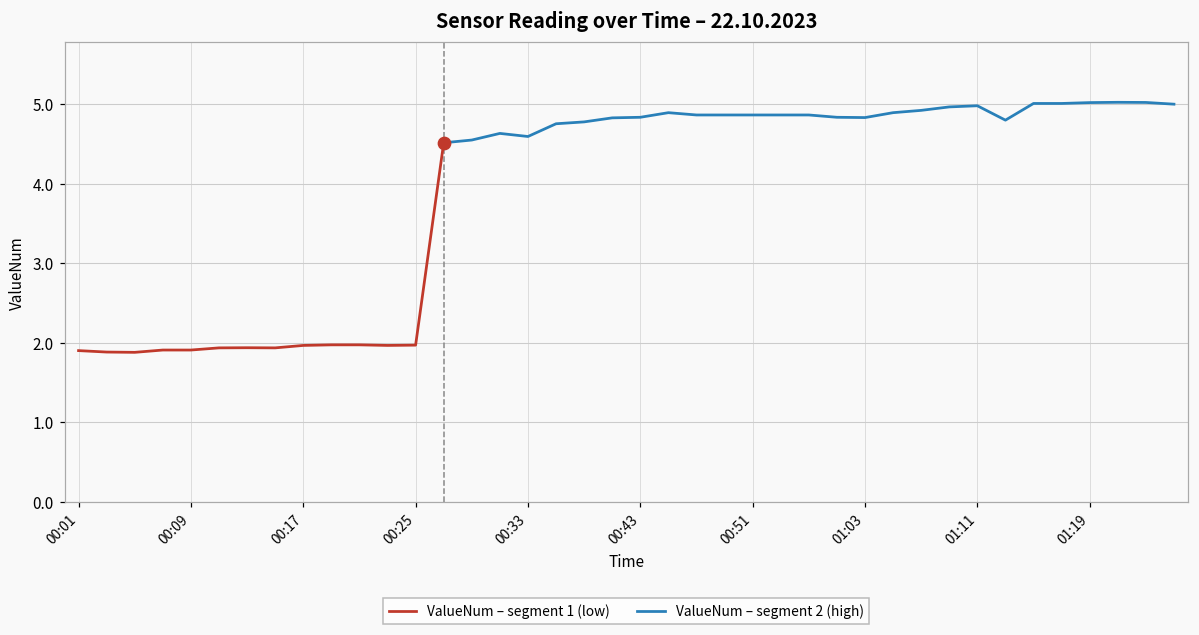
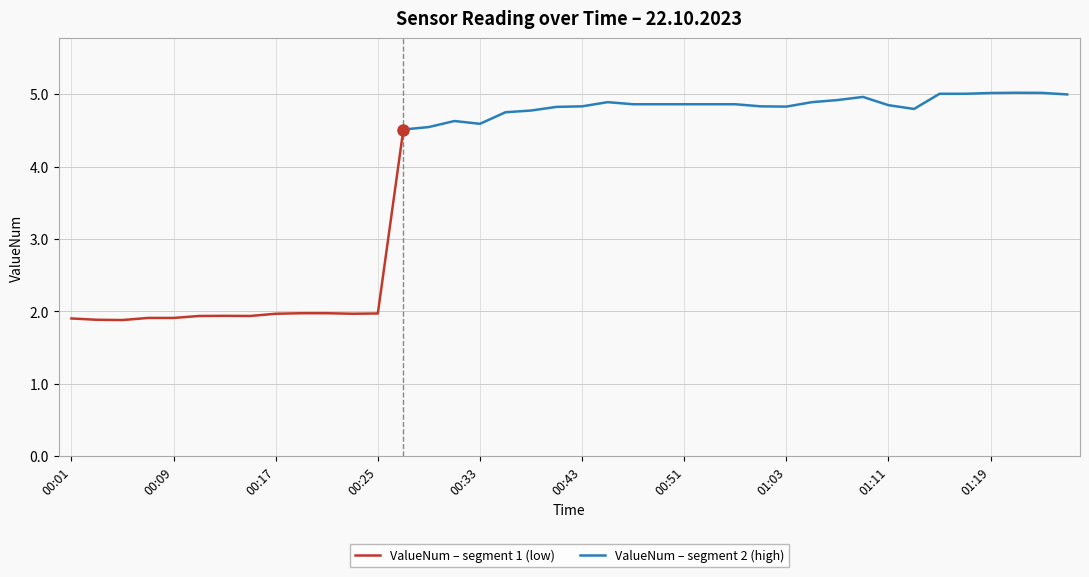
ValueNum – segment 2 (high), 01:11: 5.0 -> 4.8
